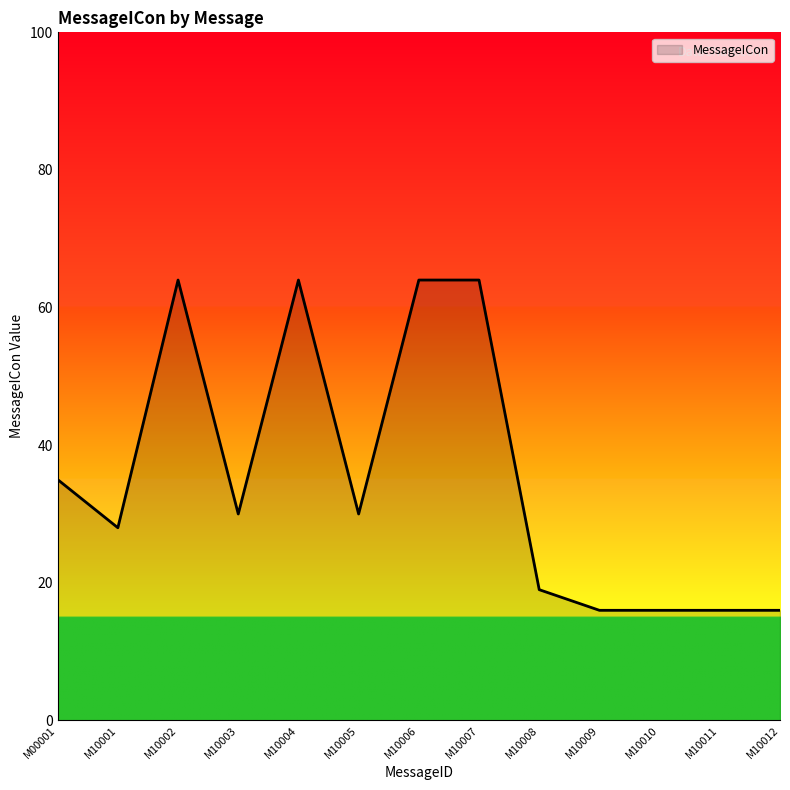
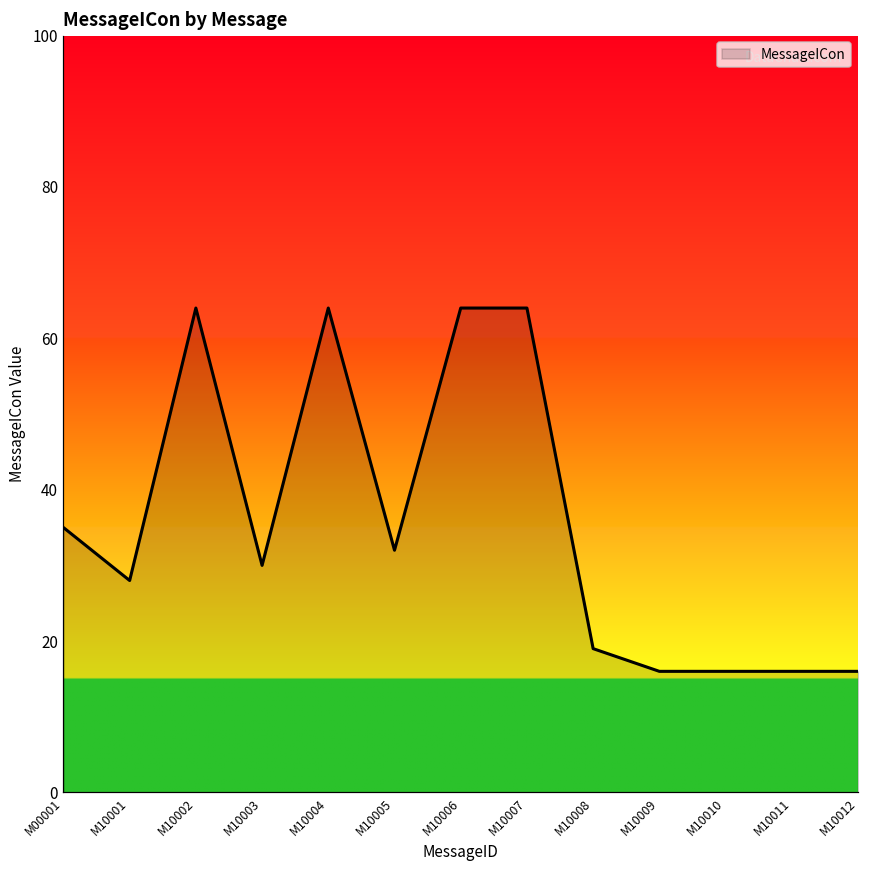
M10005: 30 -> 32
